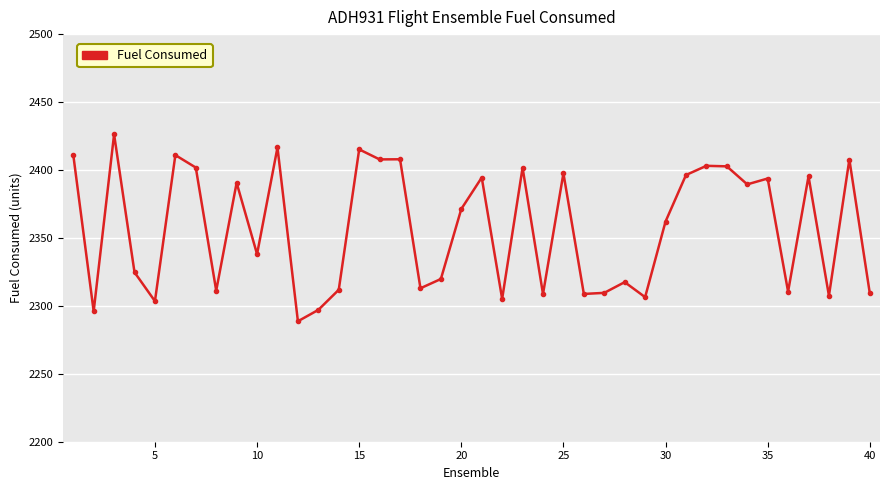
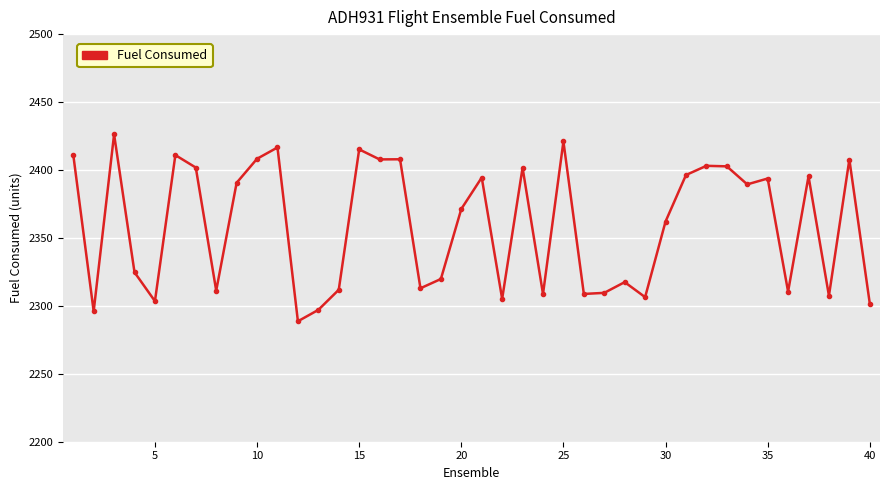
10: 2338 -> 2408
25: 2398 -> 2421
40: 2309 -> 2302
